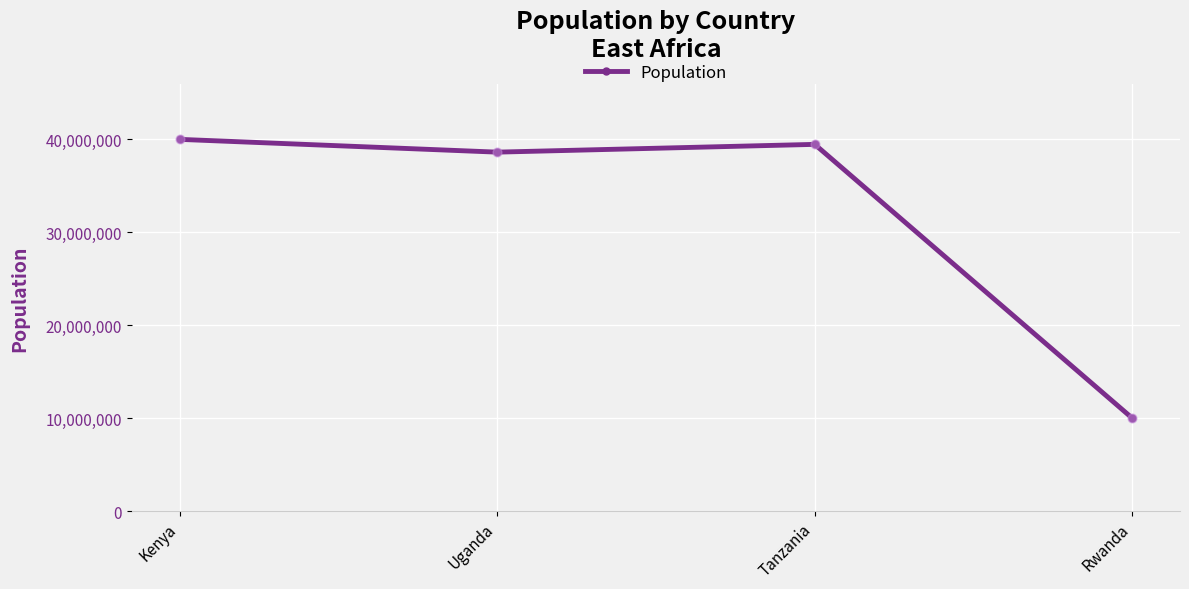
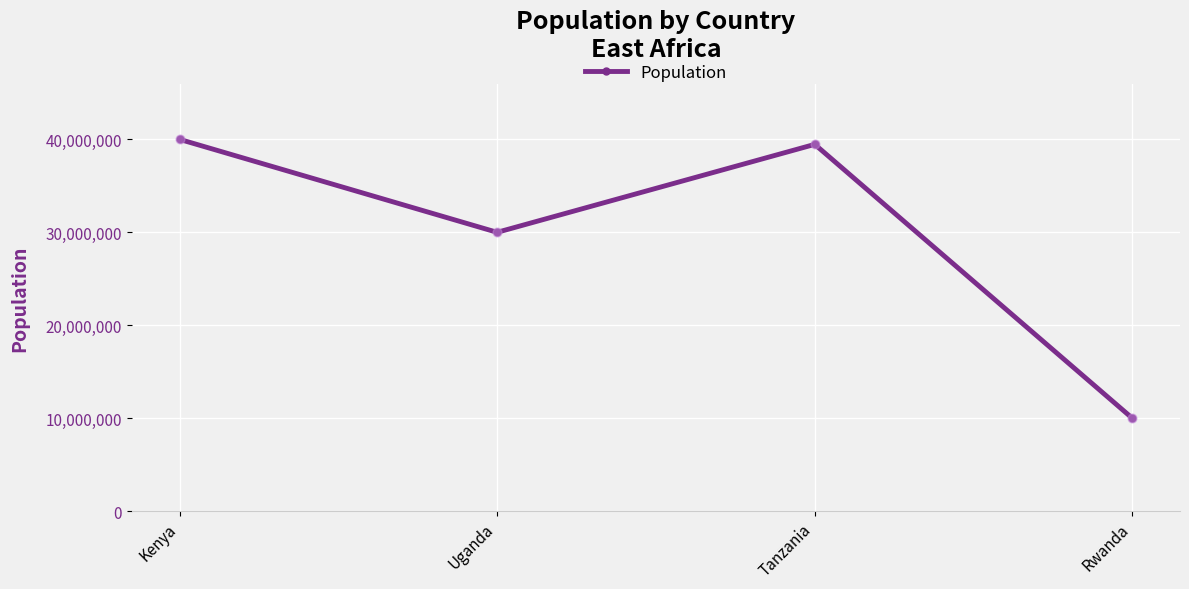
Uganda: 39,000,000 -> 30,000,000
